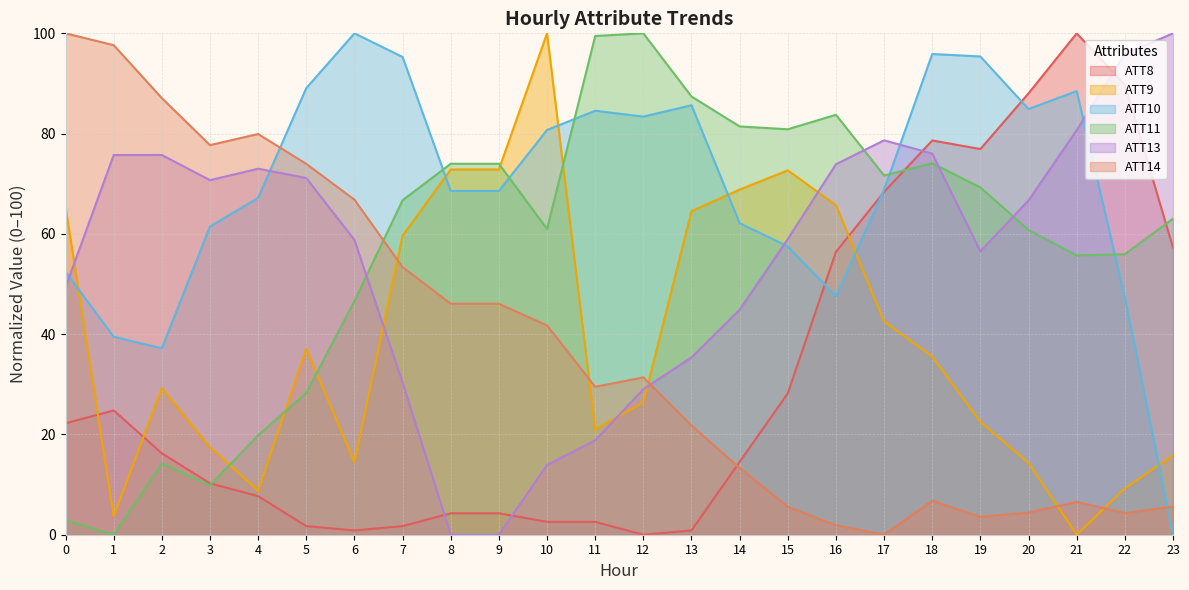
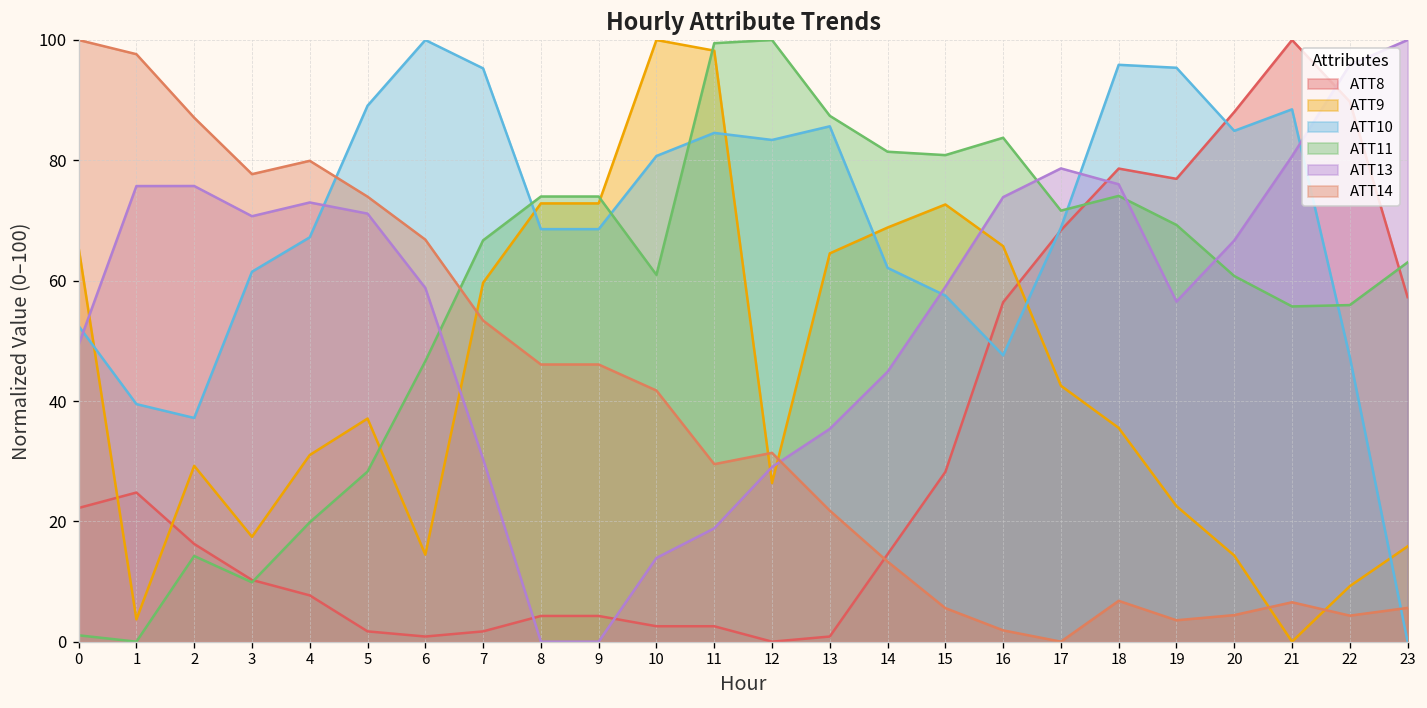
ATT11, 0: 3 -> 1
ATT9, 4: 9 -> 31
ATT9, 11: 21 -> 98
